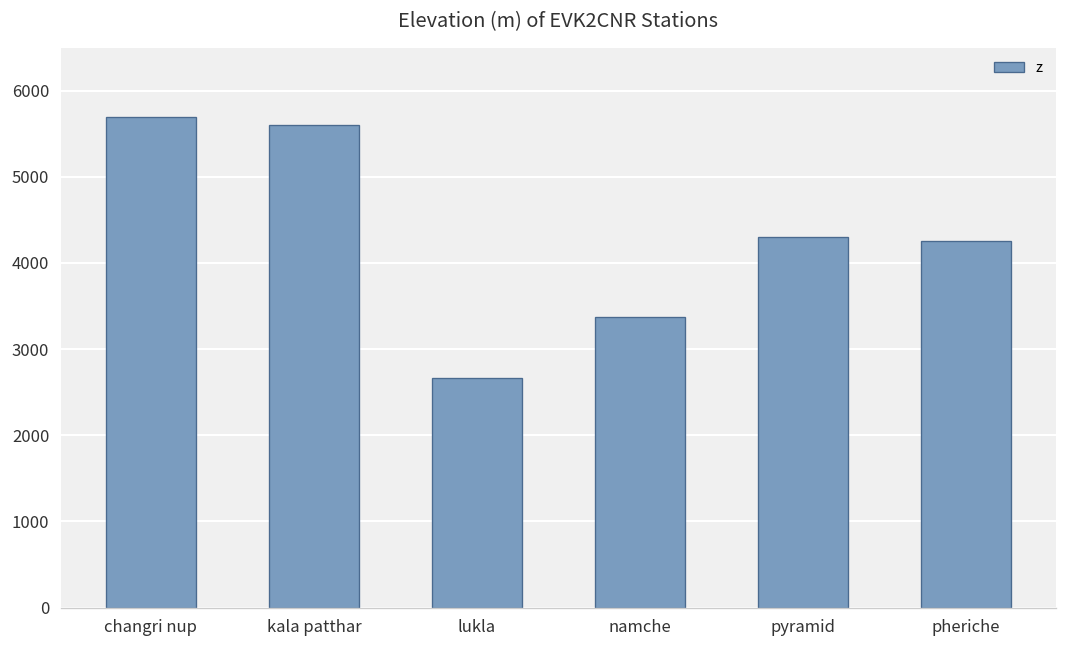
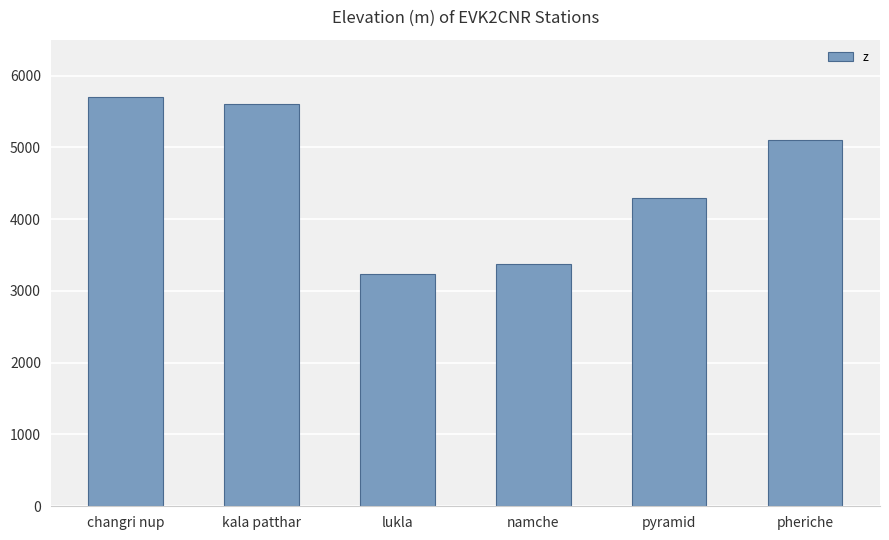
lukla: 2700 -> 3200
pheriche: 4300 -> 5100
